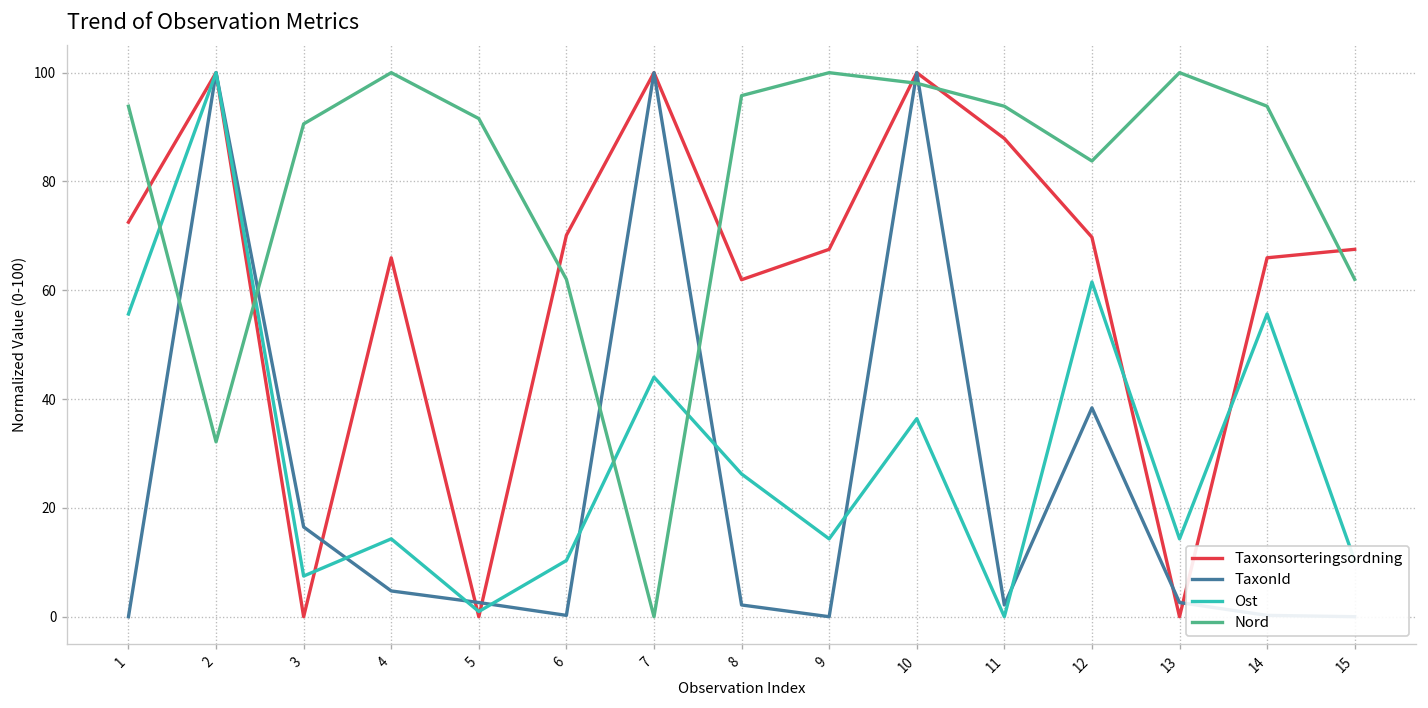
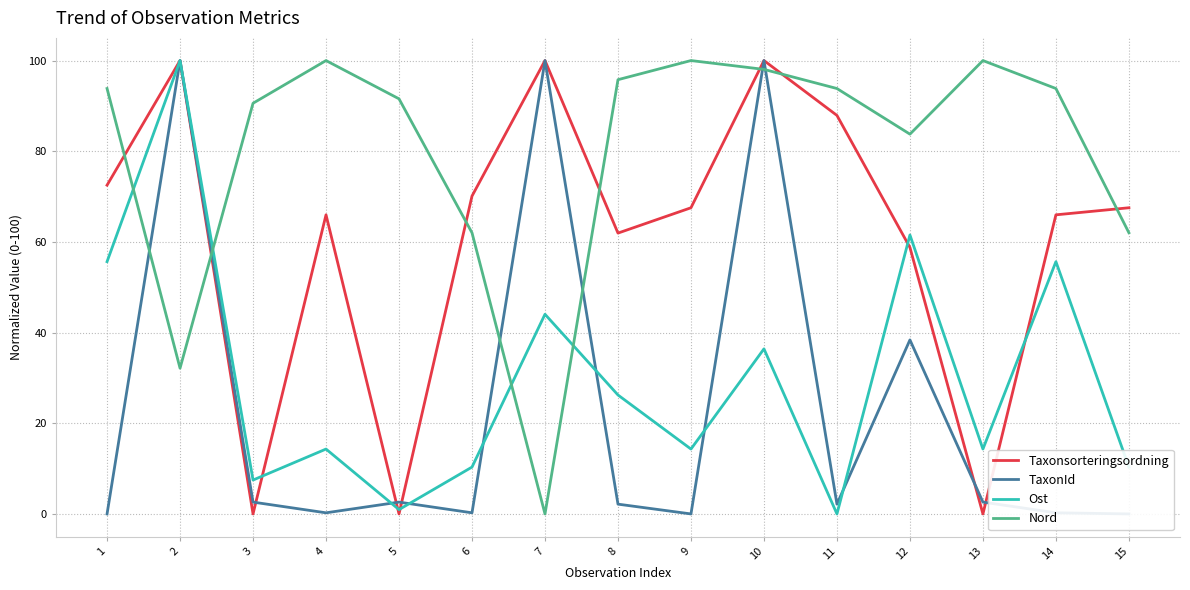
TaxonId, 3: 16 -> 3
TaxonId, 4: 5 -> 0
Taxonsorteringsordning, 12: 70 -> 59
